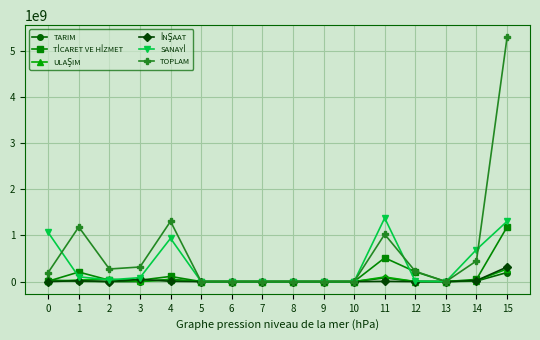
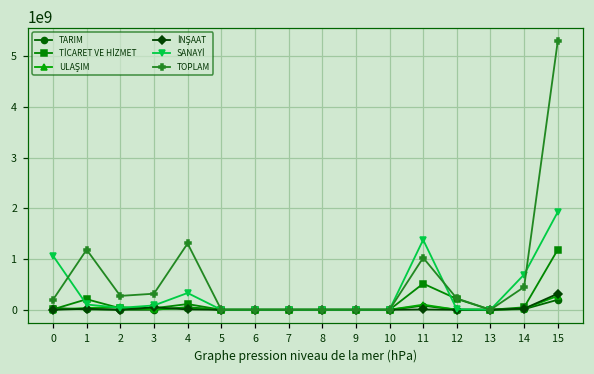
SANAYİ, 4: 900000000 -> 300000000
SANAYİ, 15: 1300000000 -> 1900000000
